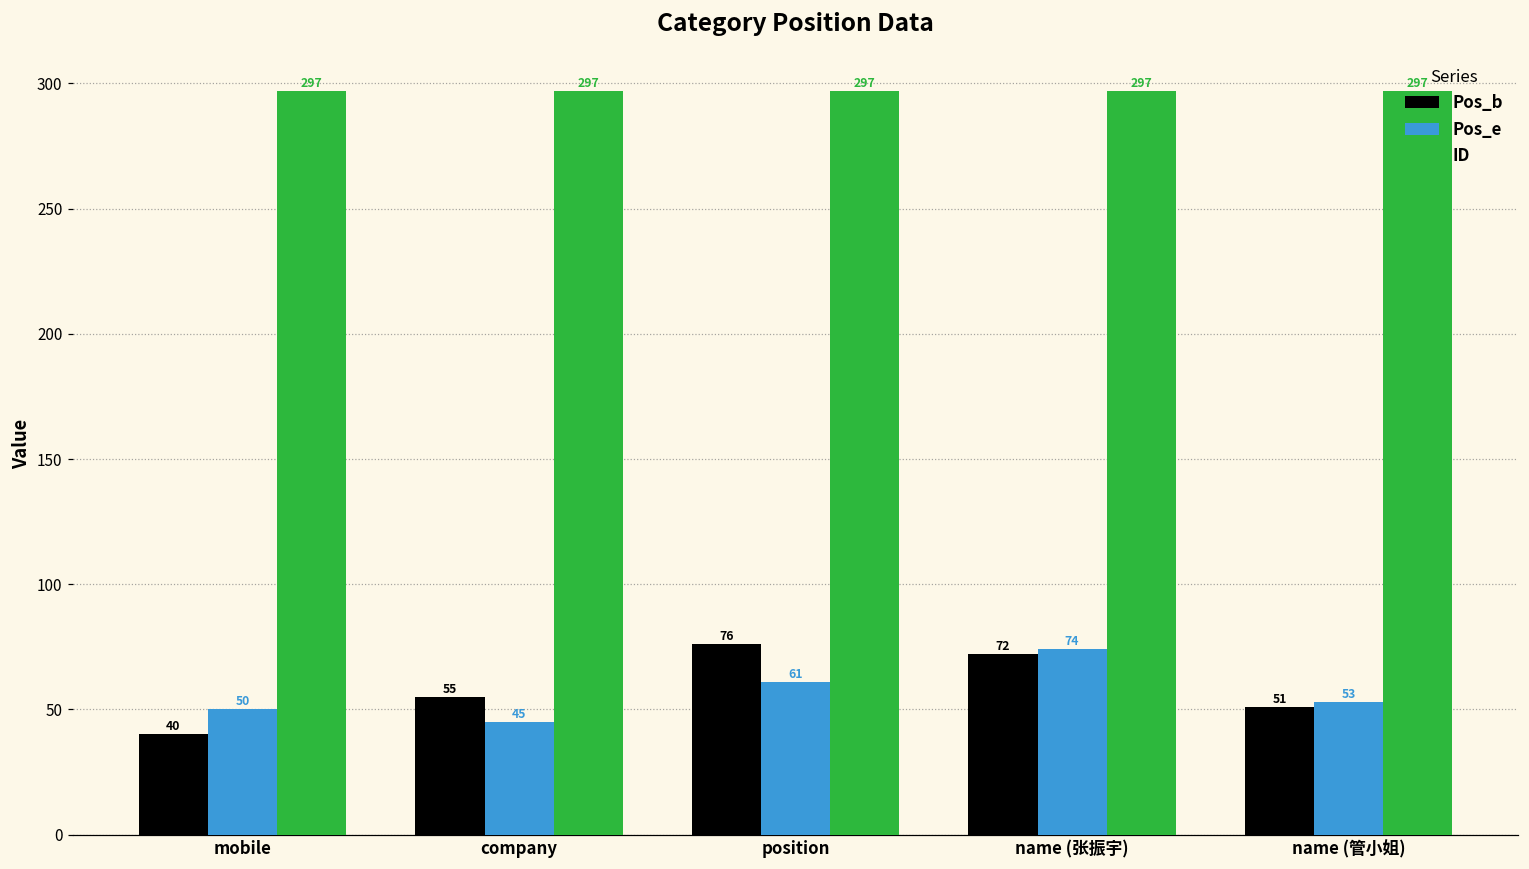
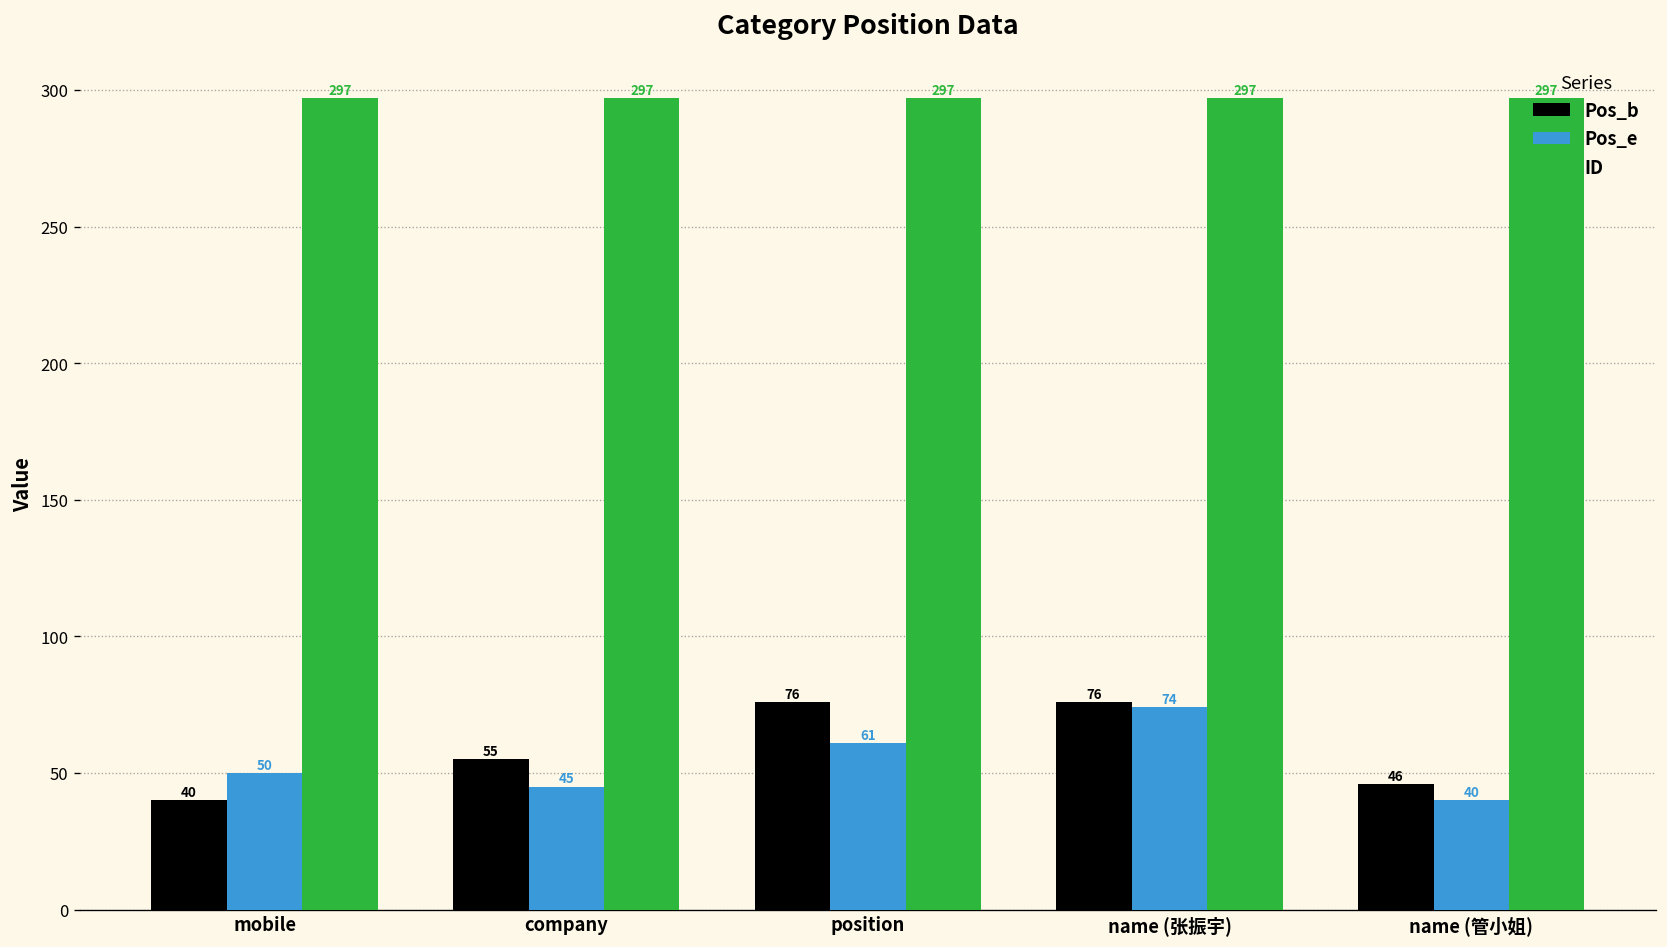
Pos_b, name (张振宇): 72 -> 76
Pos_b, name (管小姐): 51 -> 46
Pos_e, name (管小姐): 53 -> 40
